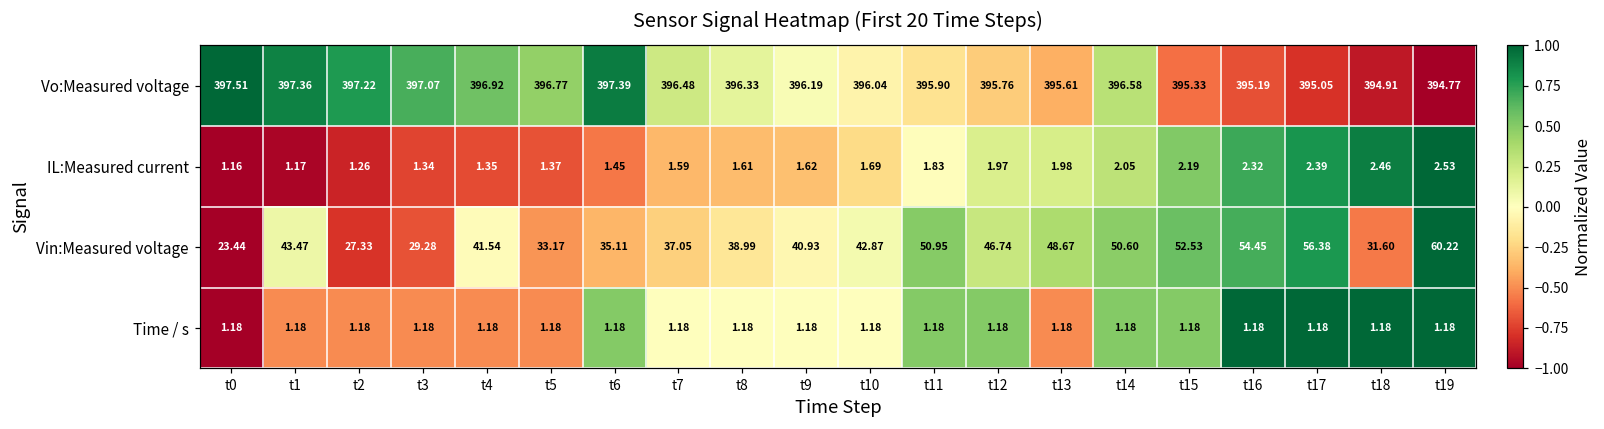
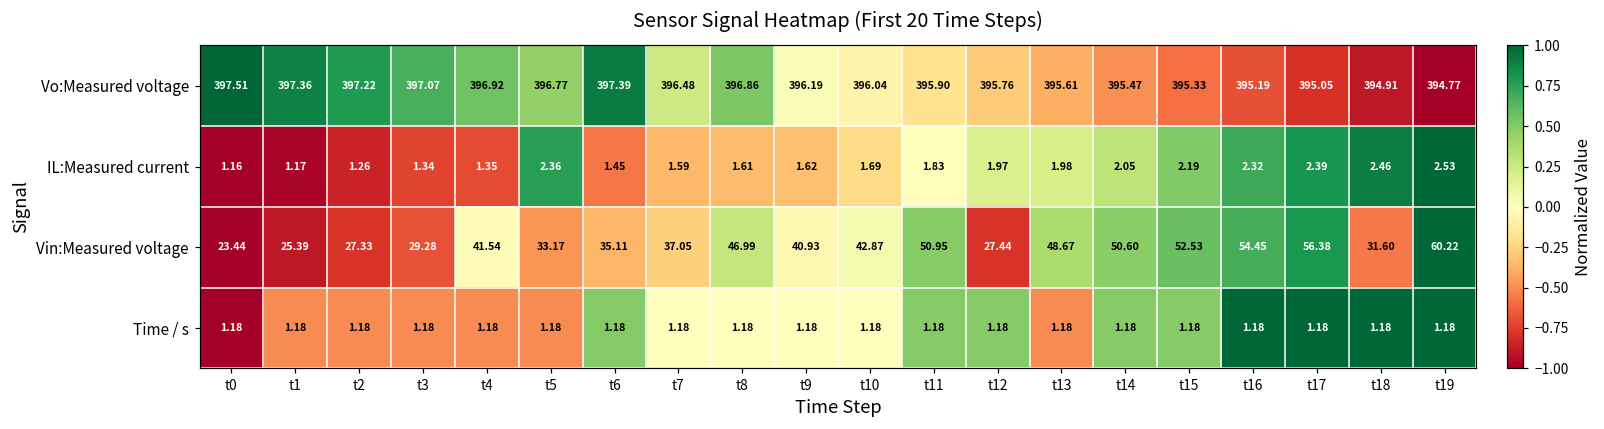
Vo:Measured voltage, t8: 396.33 -> 396.86
Vo:Measured voltage, t14: 396.58 -> 395.47
IL:Measured current, t5: 1.37 -> 2.36
Vin:Measured voltage, t1: 43.47 -> 25.39
Vin:Measured voltage, t8: 38.99 -> 46.99
Vin:Measured voltage, t12: 46.74 -> 27.44
